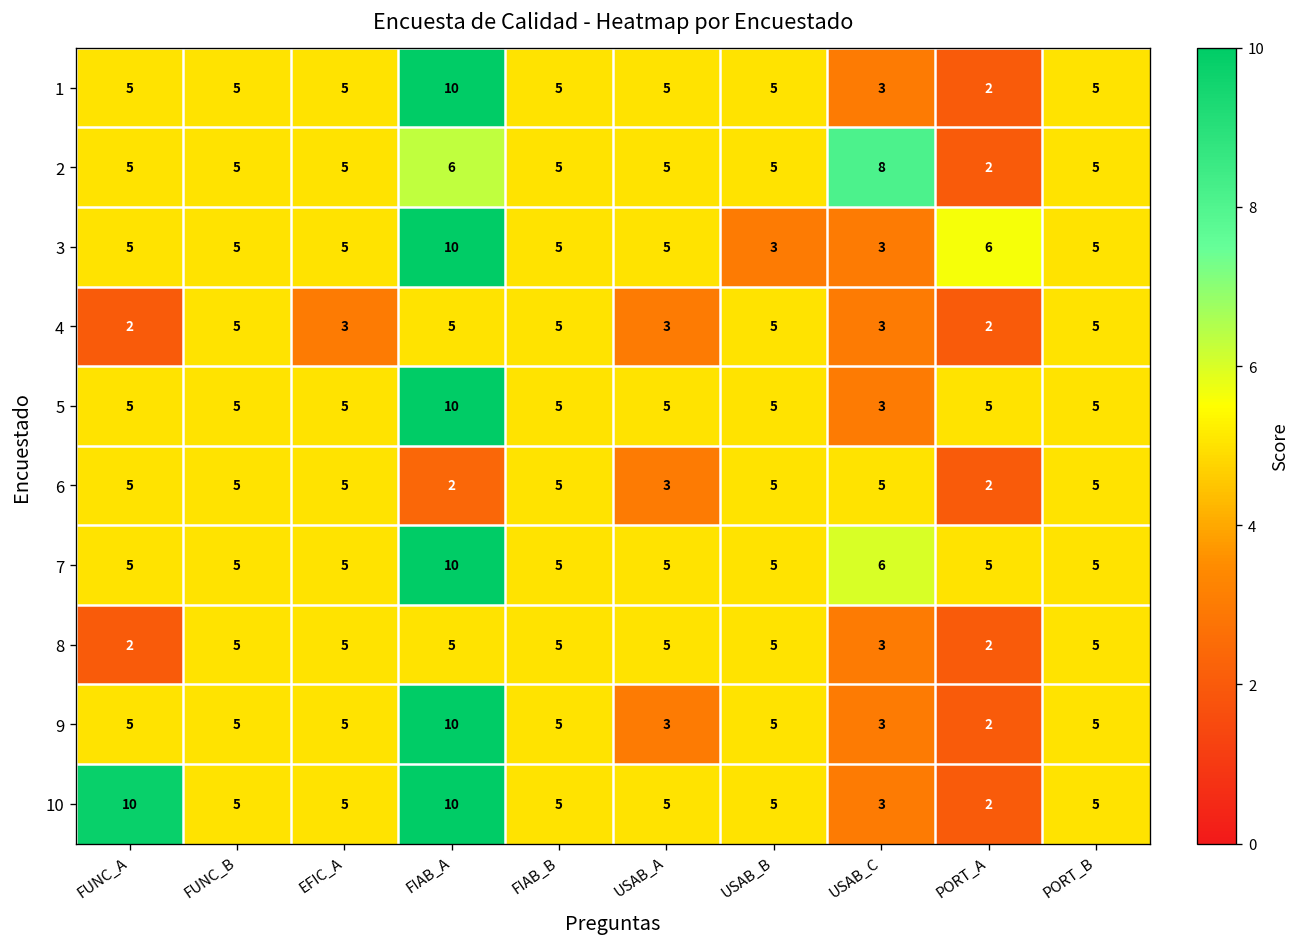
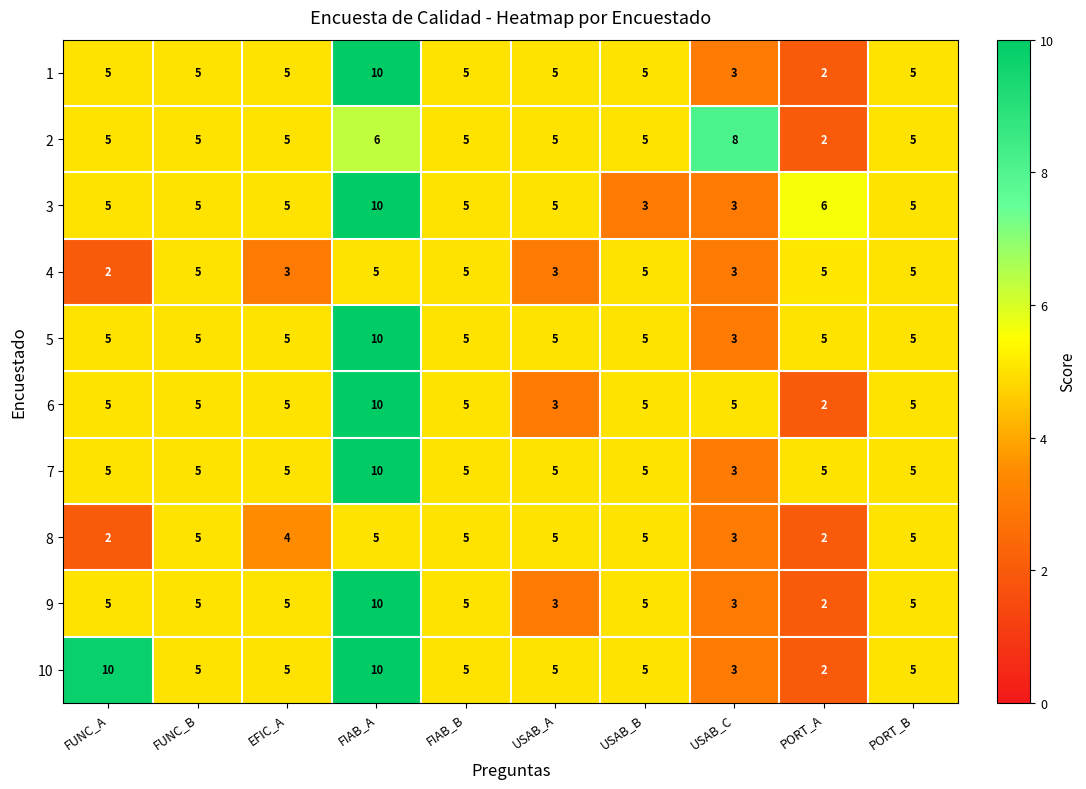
4, PORT_A: 2 -> 5
6, FIAB_A: 2 -> 10
7, USAB_C: 6 -> 3
8, EFIC_A: 5 -> 4
